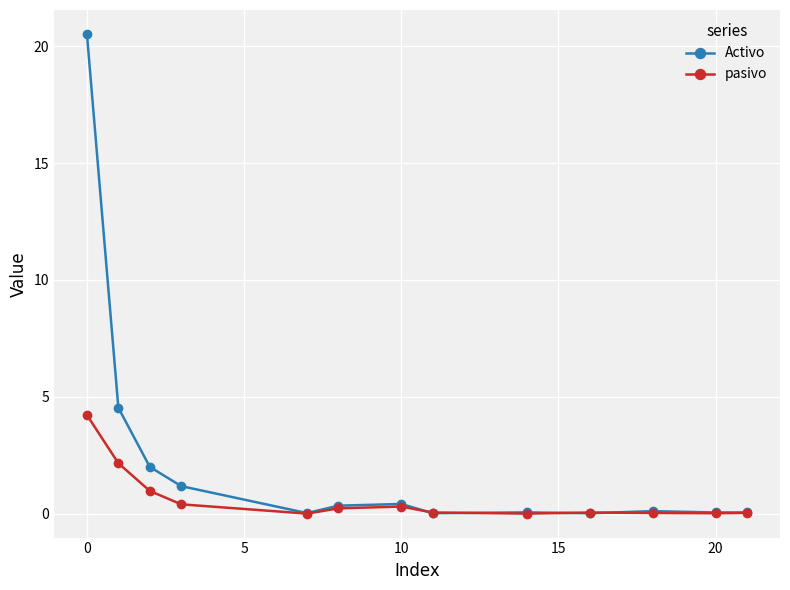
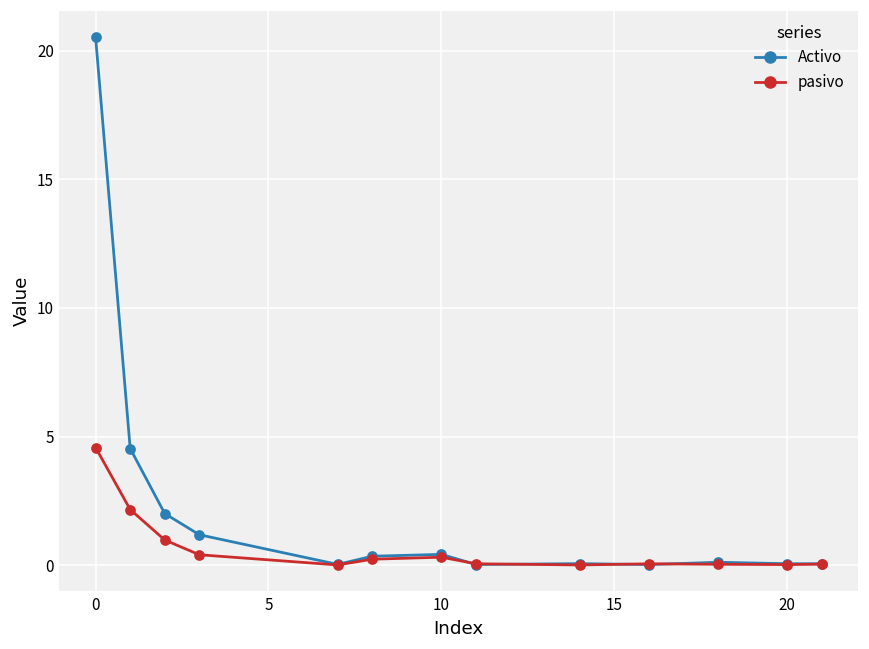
pasivo, 0: 4.2 -> 4.6
